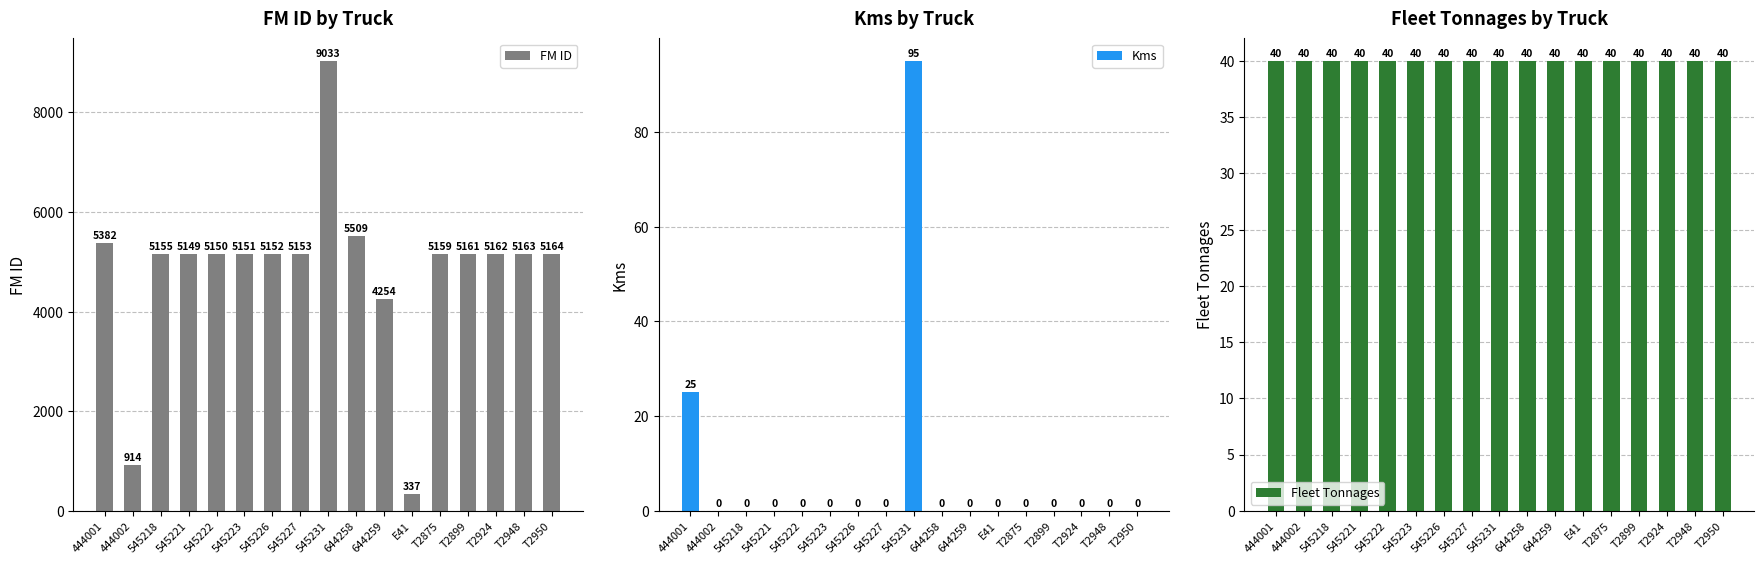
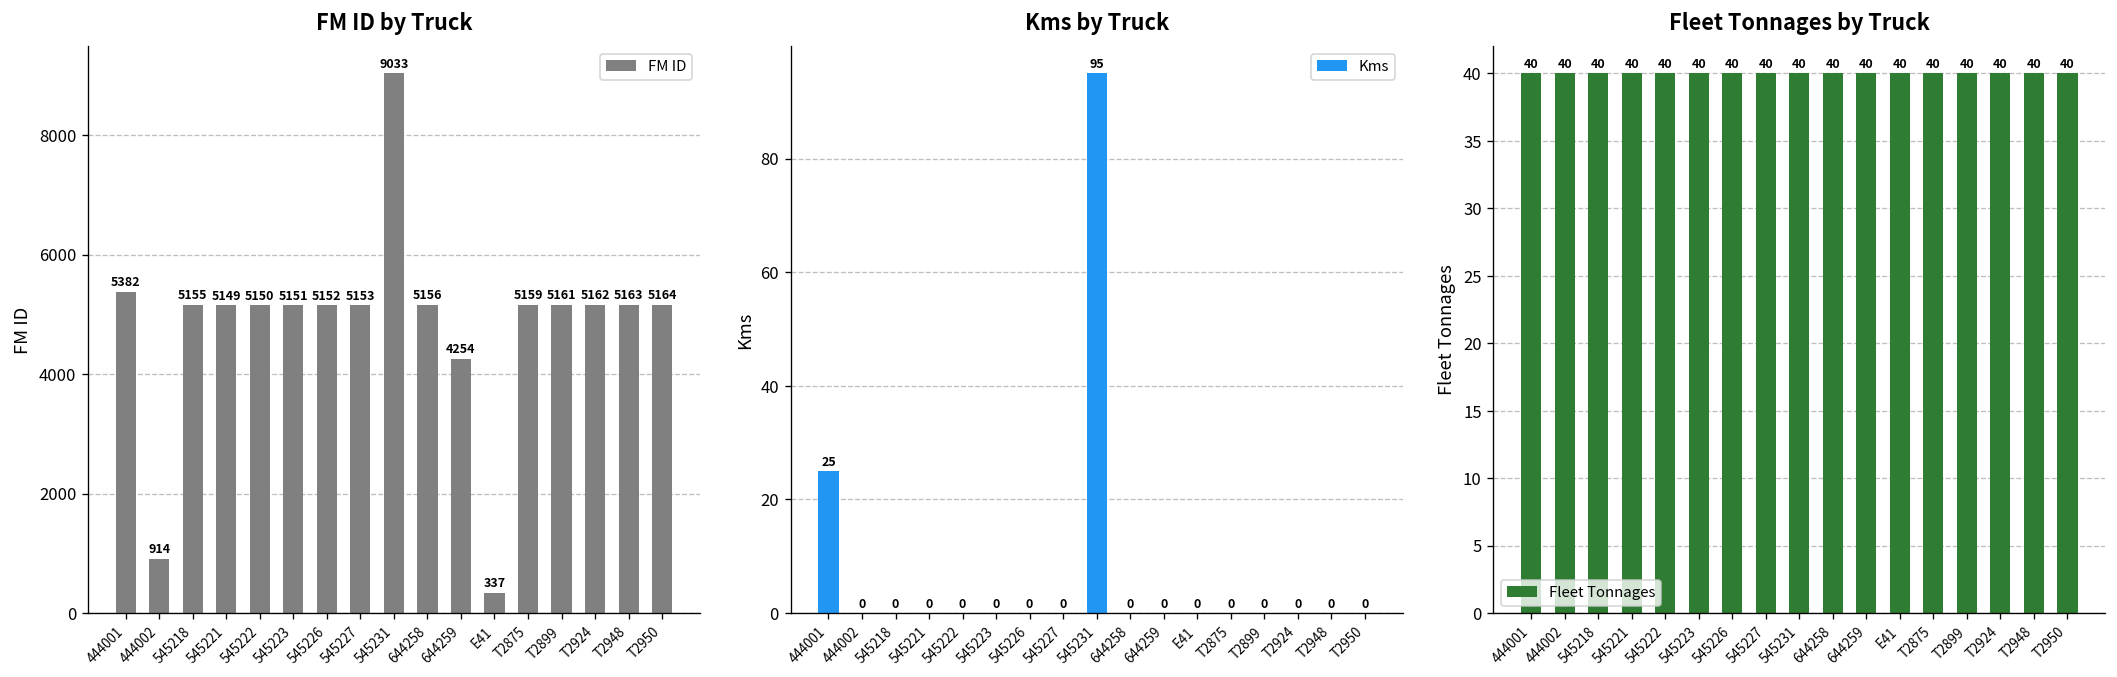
FM ID by Truck, 644258: 5509 -> 5156
